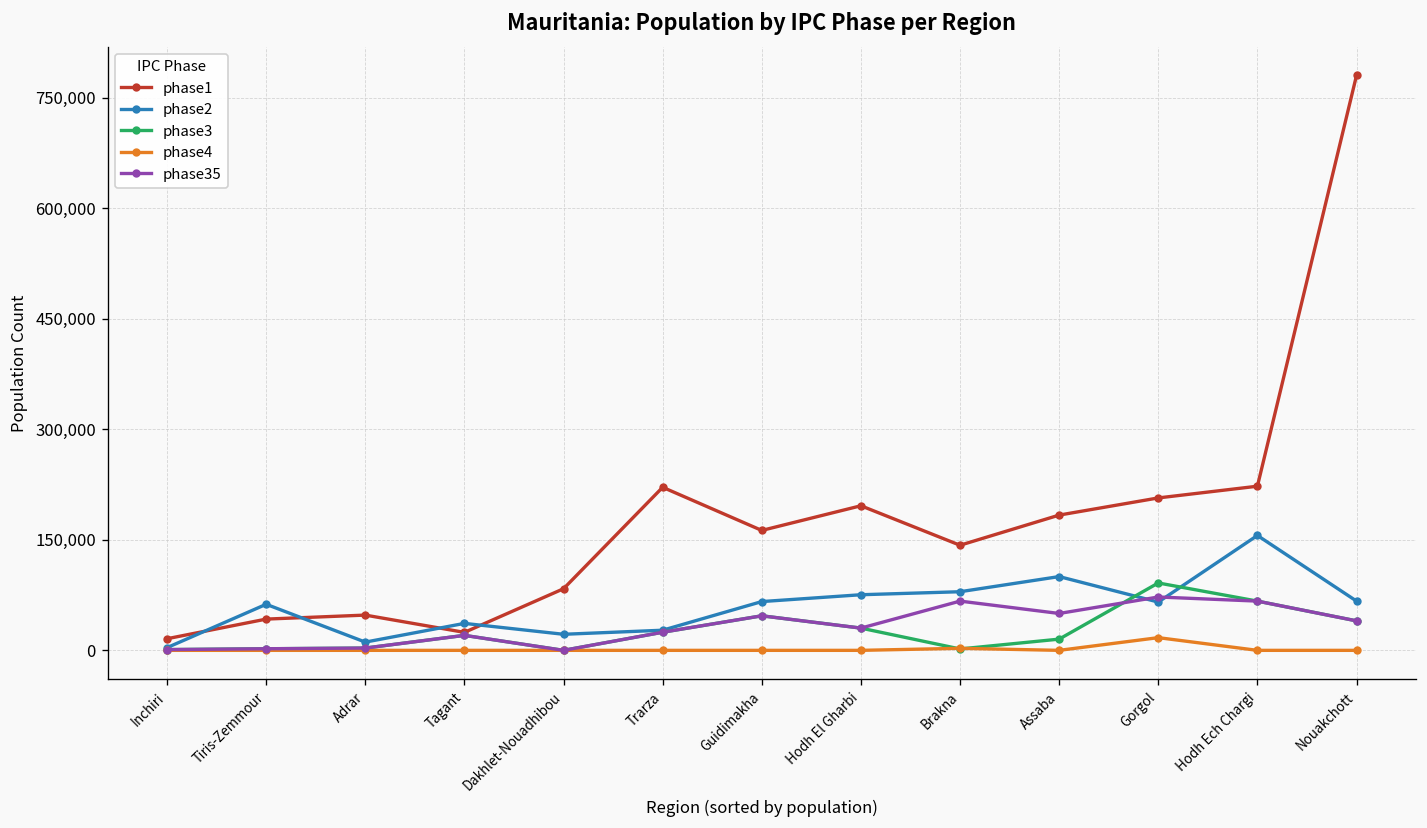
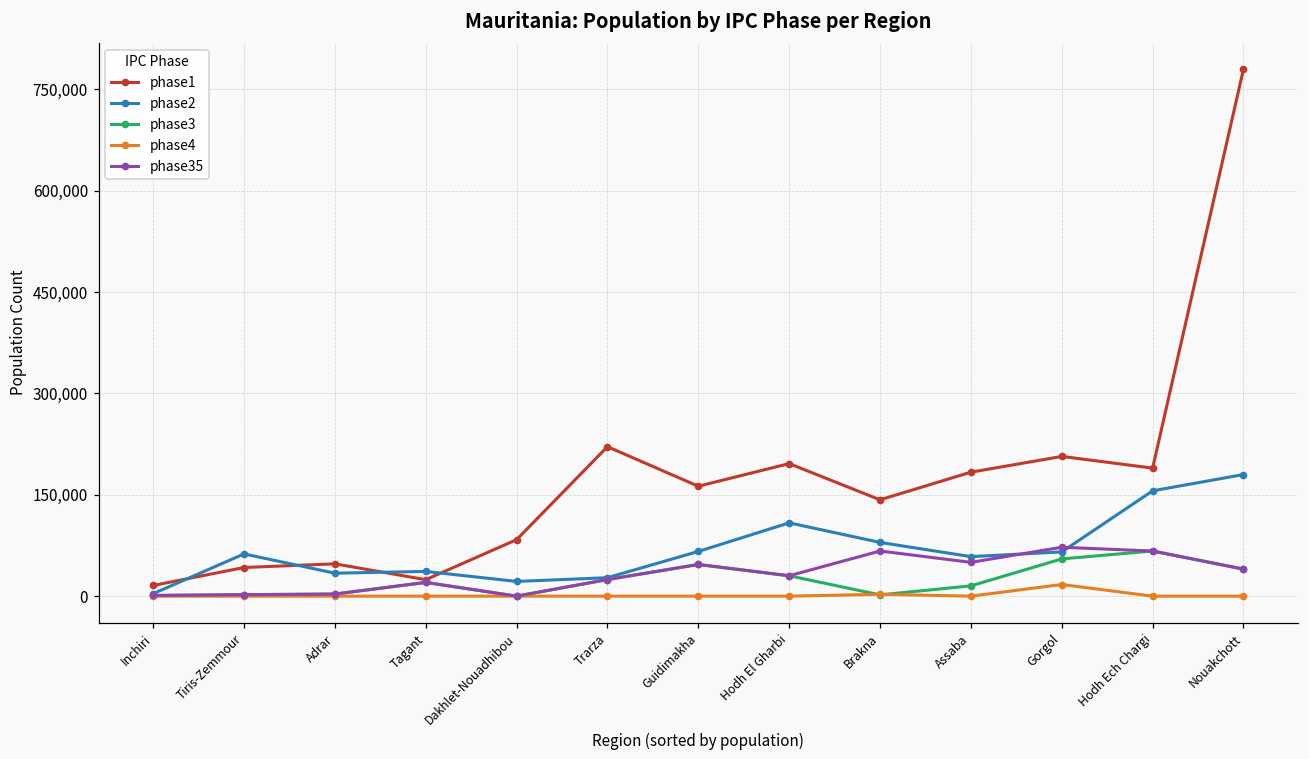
phase2, Adrar: 10,000 -> 30,000
phase2, Hodh El Gharbi: 80,000 -> 110,000
phase2, Assaba: 100,000 -> 60,000
phase3, Gorgol: 90,000 -> 60,000
phase1, Hodh Ech Chargi: 220,000 -> 190,000
phase2, Nouakchott: 70,000 -> 180,000
